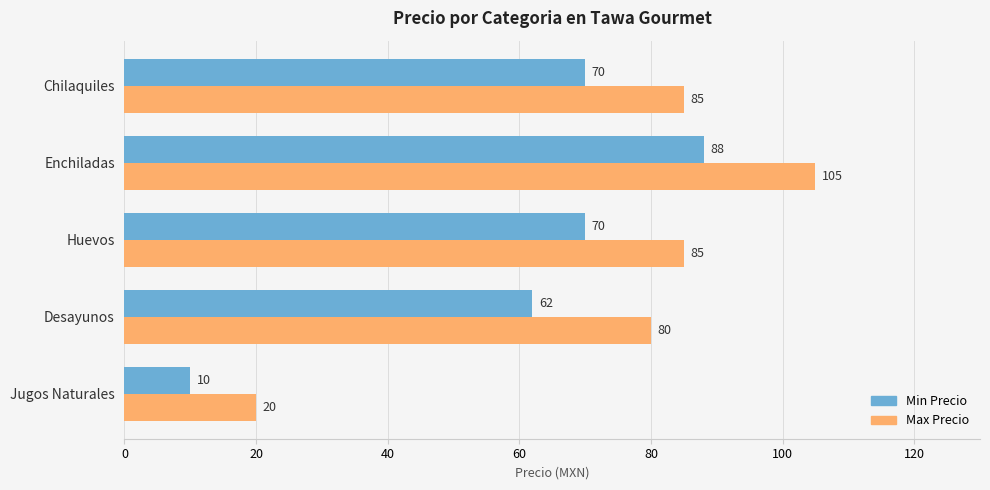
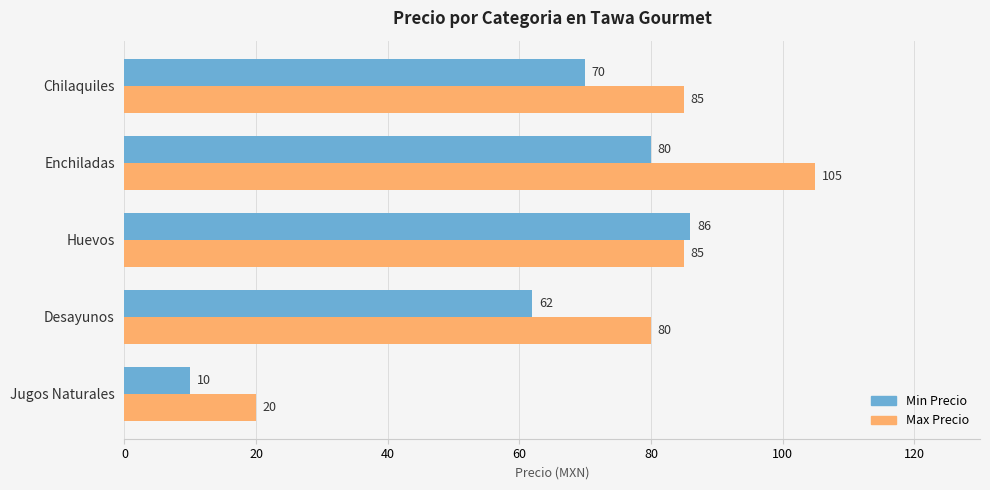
Min Precio, Enchiladas: 88 -> 80
Min Precio, Huevos: 70 -> 86
